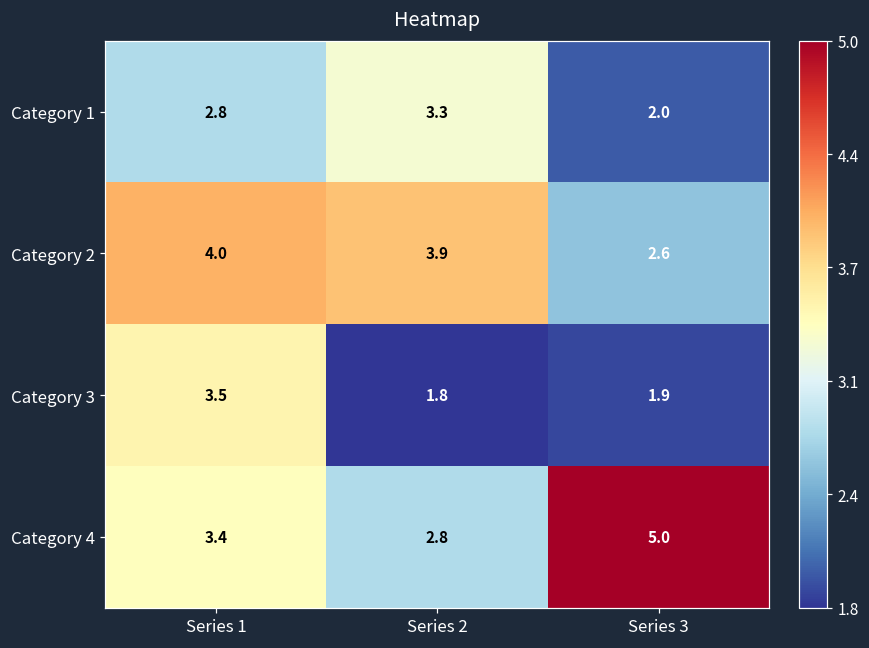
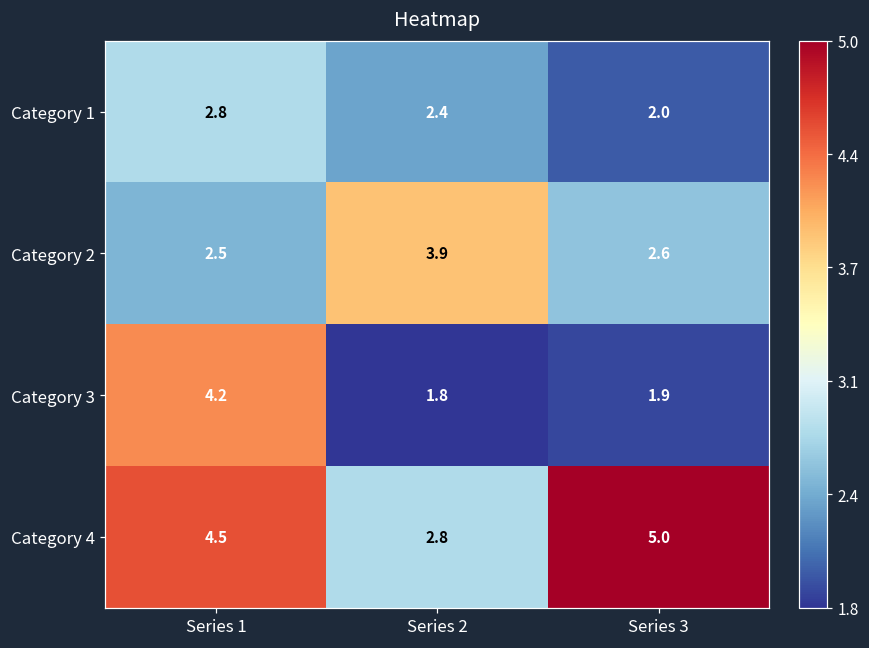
Category 1, Series 2: 3.3 -> 2.4
Category 2, Series 1: 4.0 -> 2.5
Category 3, Series 1: 3.5 -> 4.2
Category 4, Series 1: 3.4 -> 4.5
